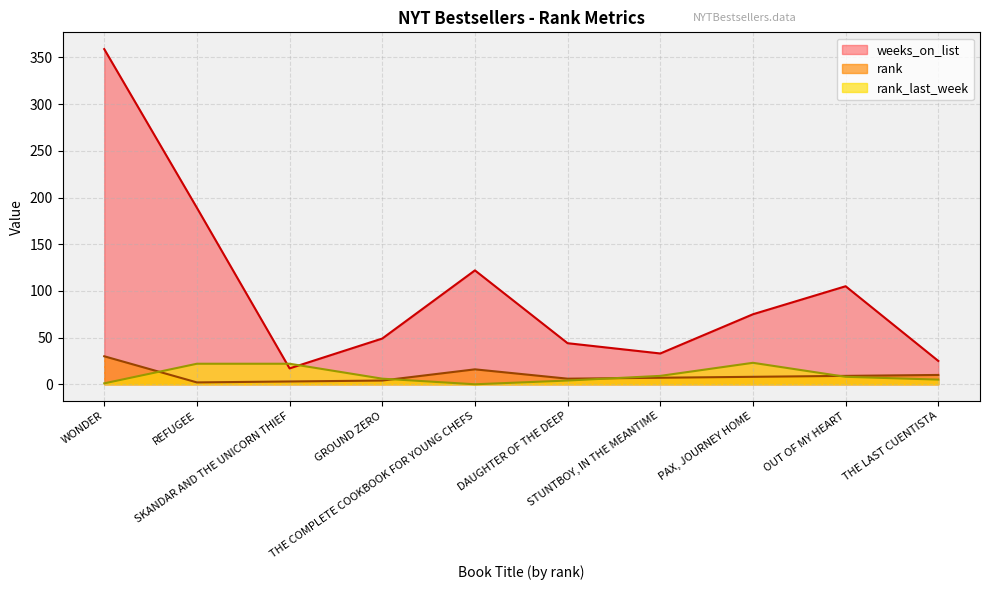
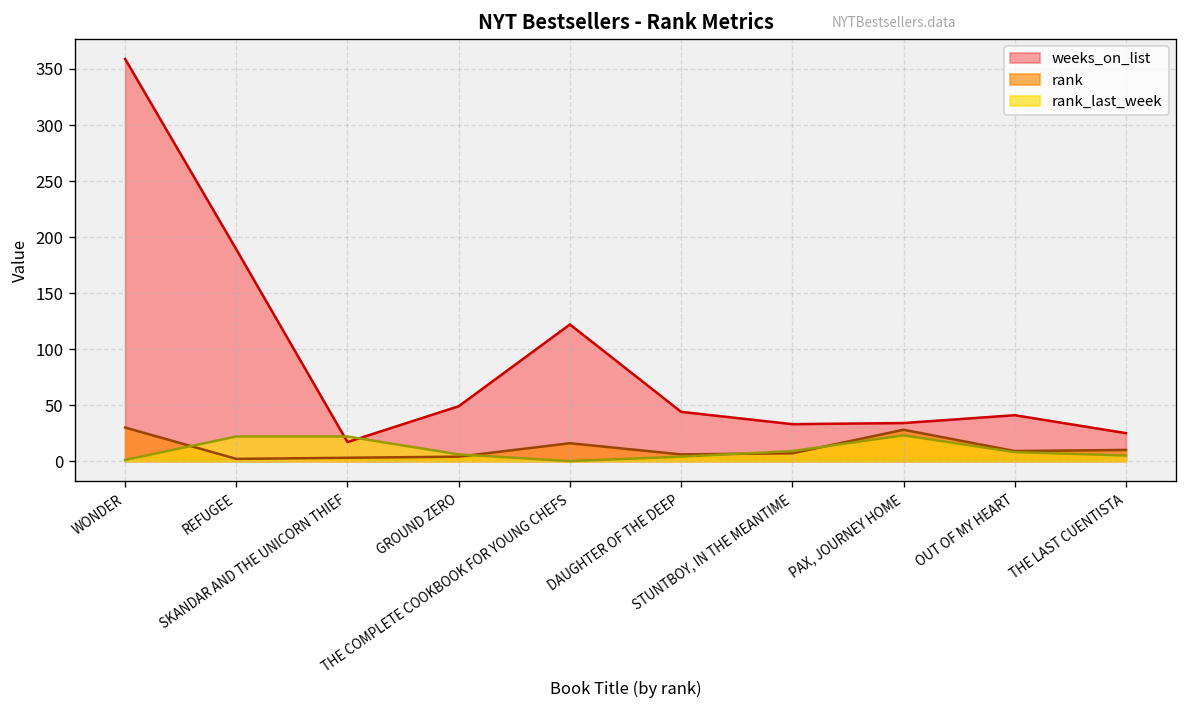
weeks_on_list, PAX, JOURNEY HOME: 80 -> 30
rank, PAX, JOURNEY HOME: 10 -> 30
weeks_on_list, OUT OF MY HEART: 110 -> 40
